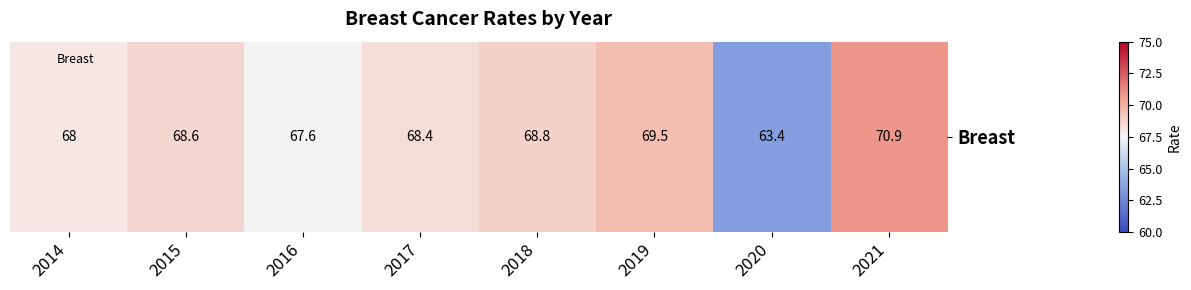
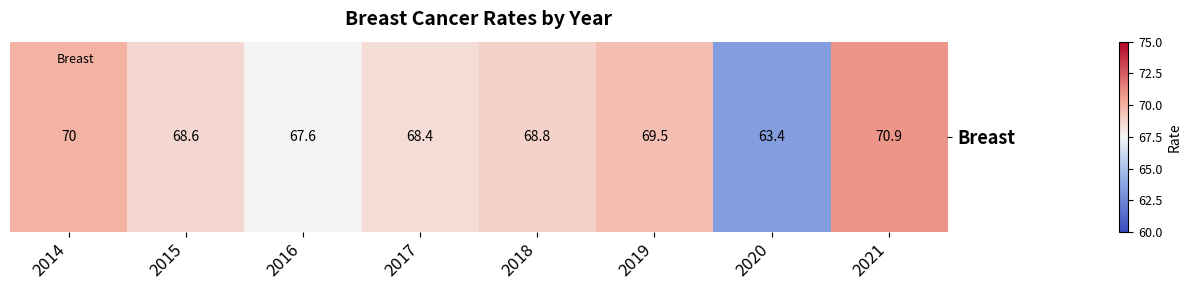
Breast, 2014: 68 -> 70
